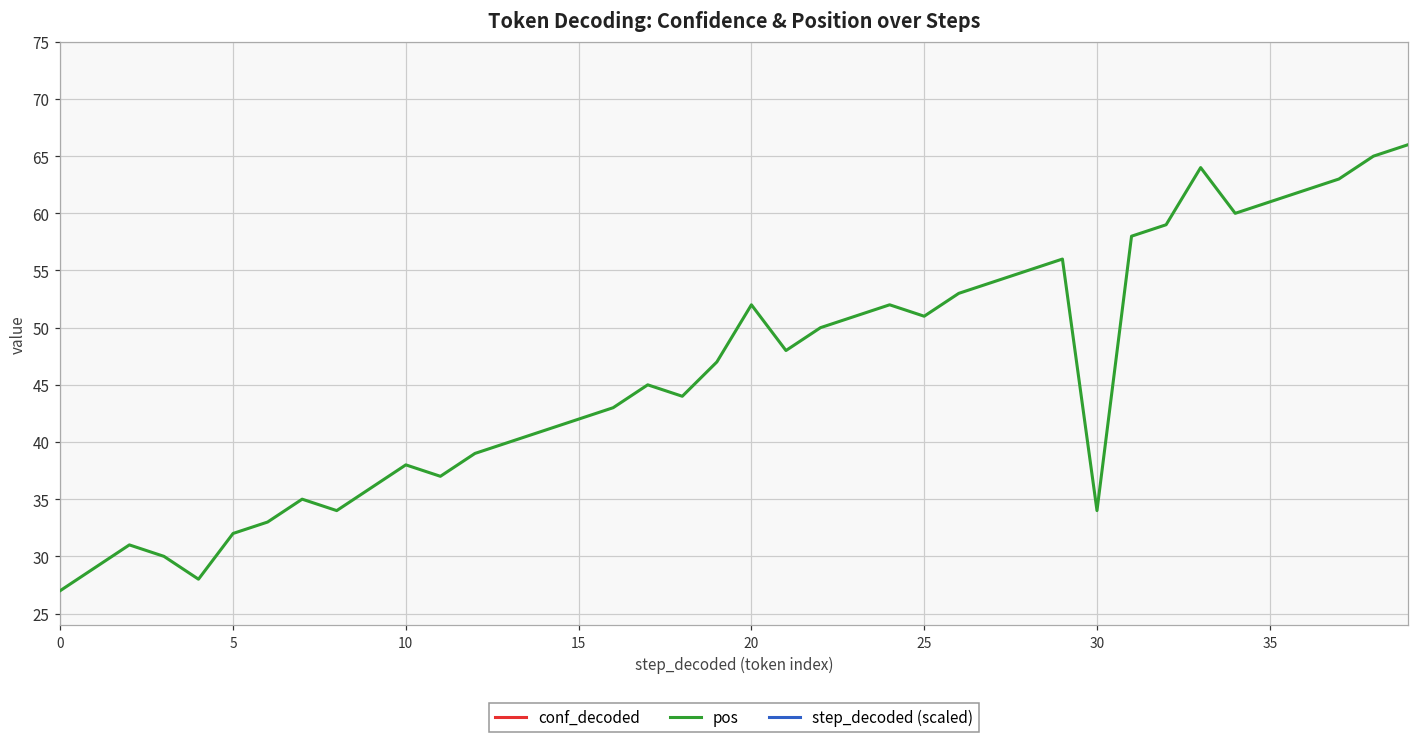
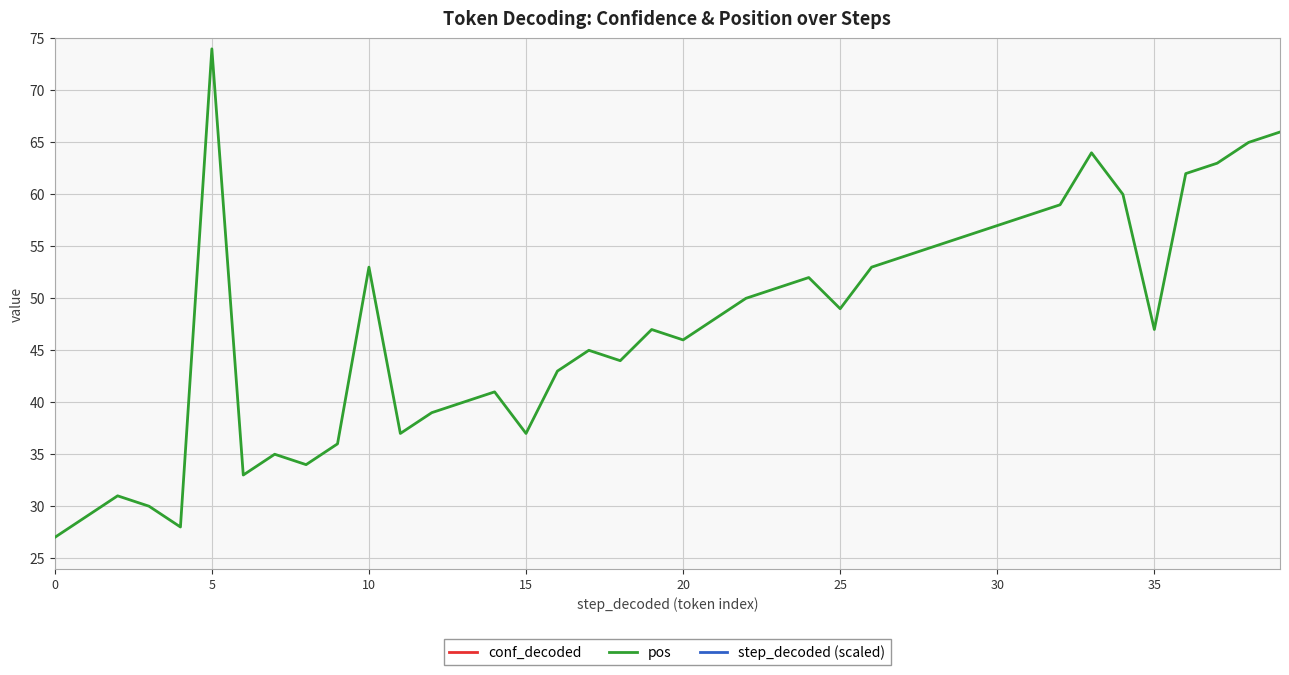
pos, 5: 32 -> 74
pos, 10: 38 -> 53
pos, 15: 42 -> 37
pos, 20: 52 -> 46
pos, 25: 51 -> 49
pos, 30: 34 -> 57
pos, 35: 61 -> 47
